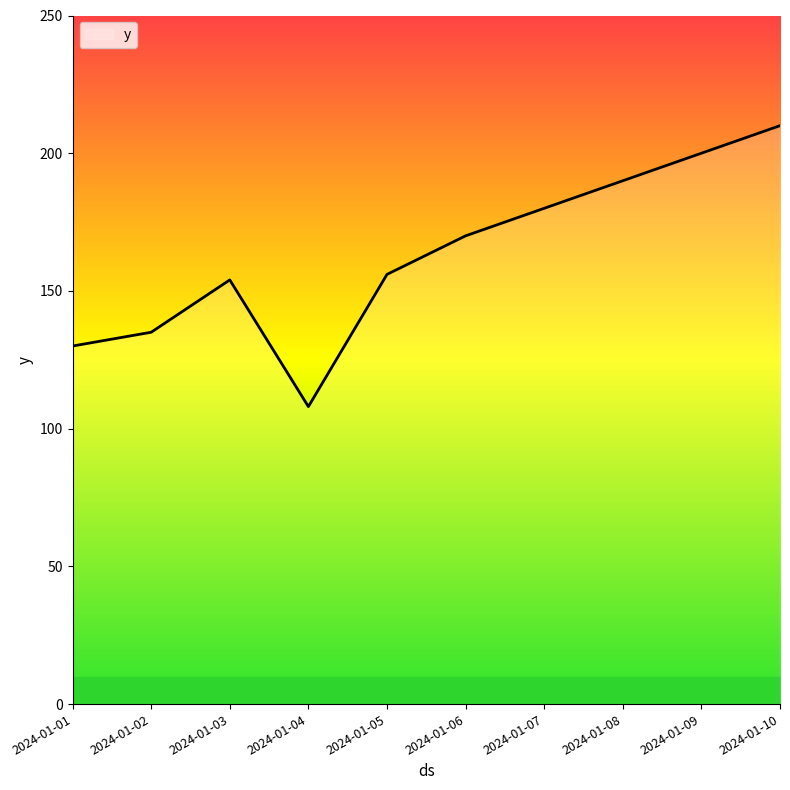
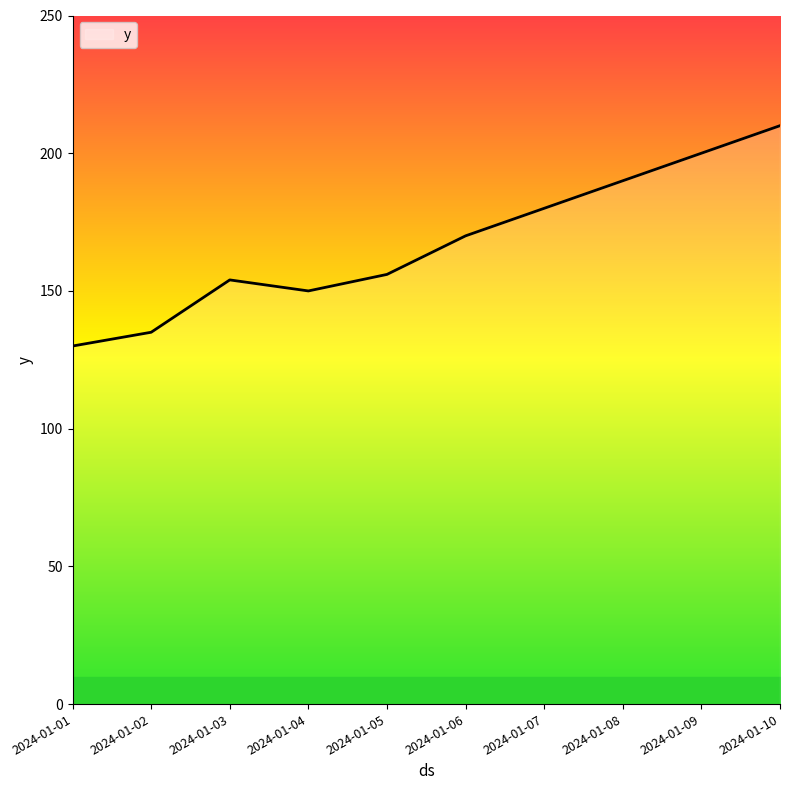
y, 2024-01-04: 108 -> 150
